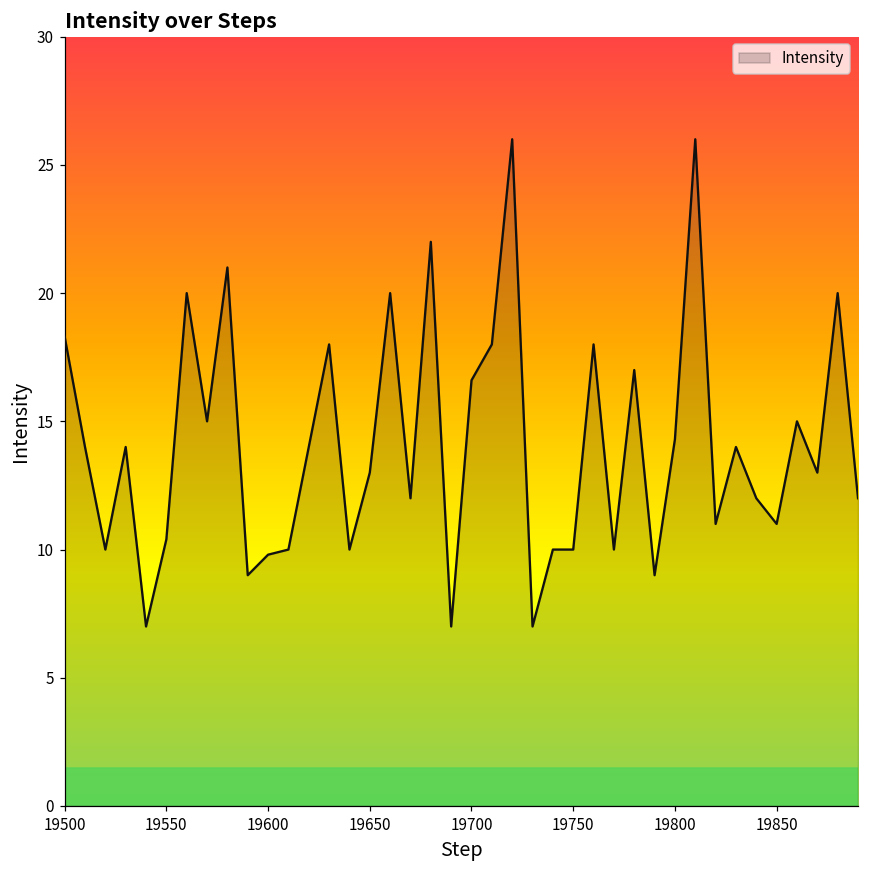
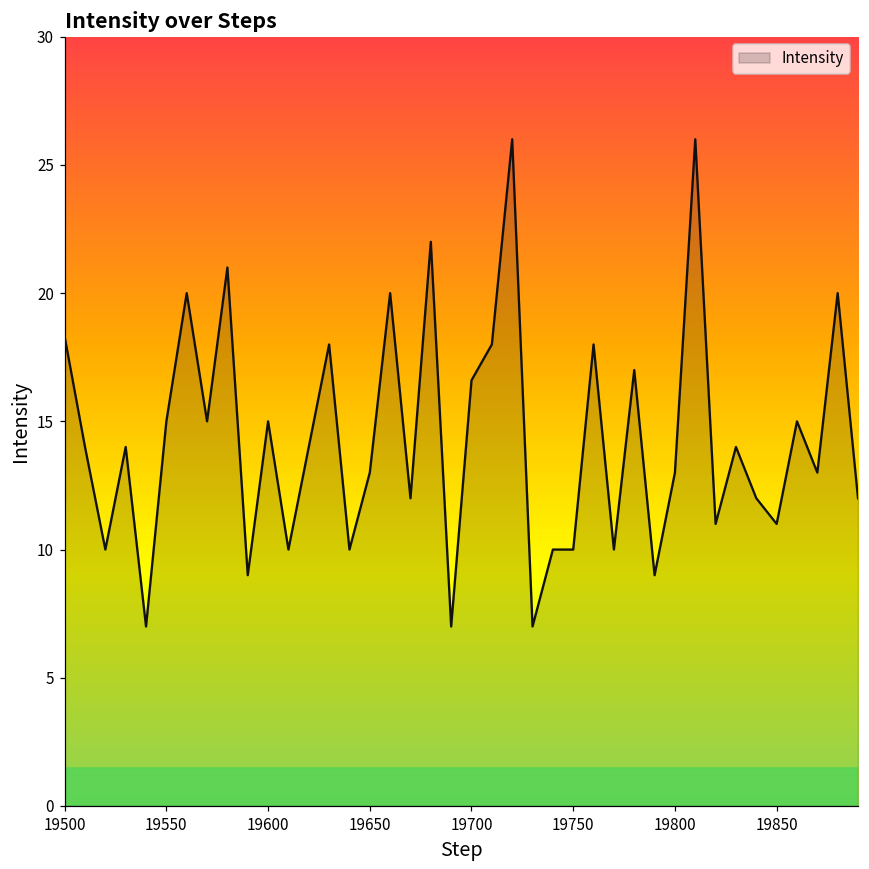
19550: 10.4 -> 15.0
19600: 9.8 -> 15.0
19800: 14.3 -> 13.0
